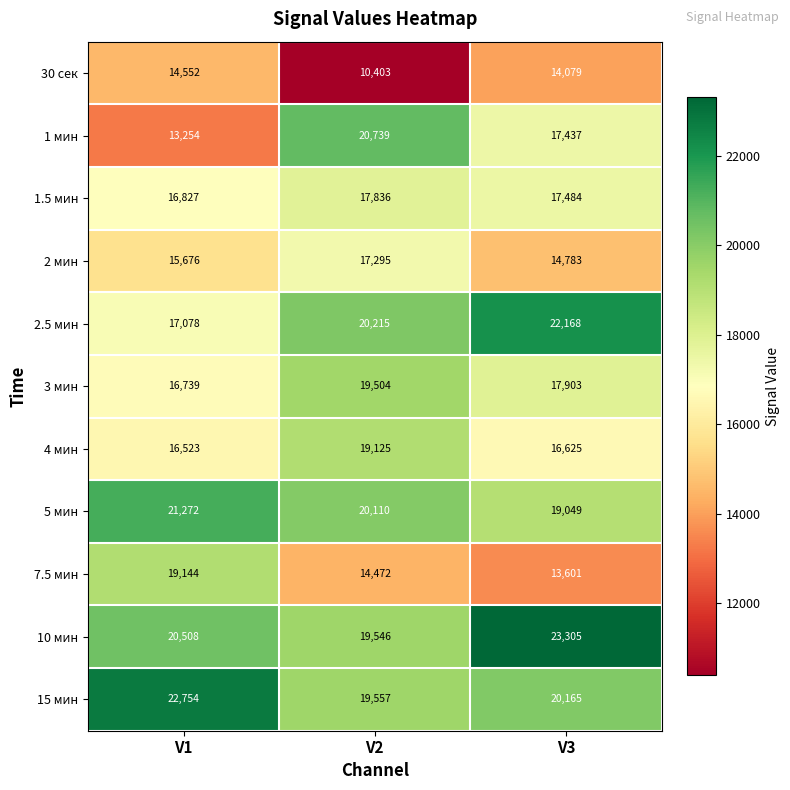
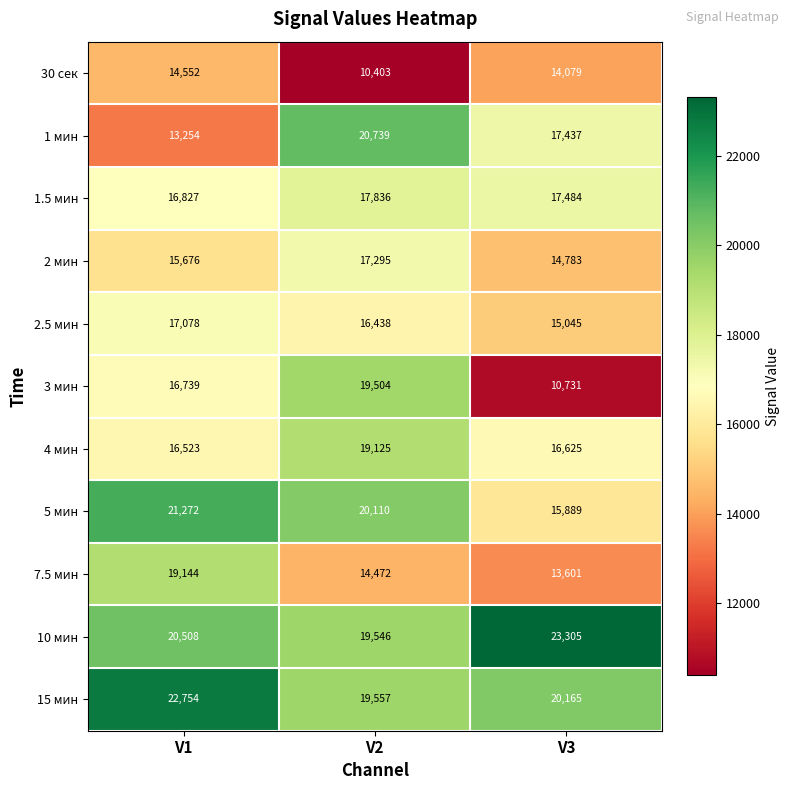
2.5 мин, V2: 20,215 -> 16,438
2.5 мин, V3: 22,168 -> 15,045
3 мин, V3: 17,903 -> 10,731
5 мин, V3: 19,049 -> 15,889
